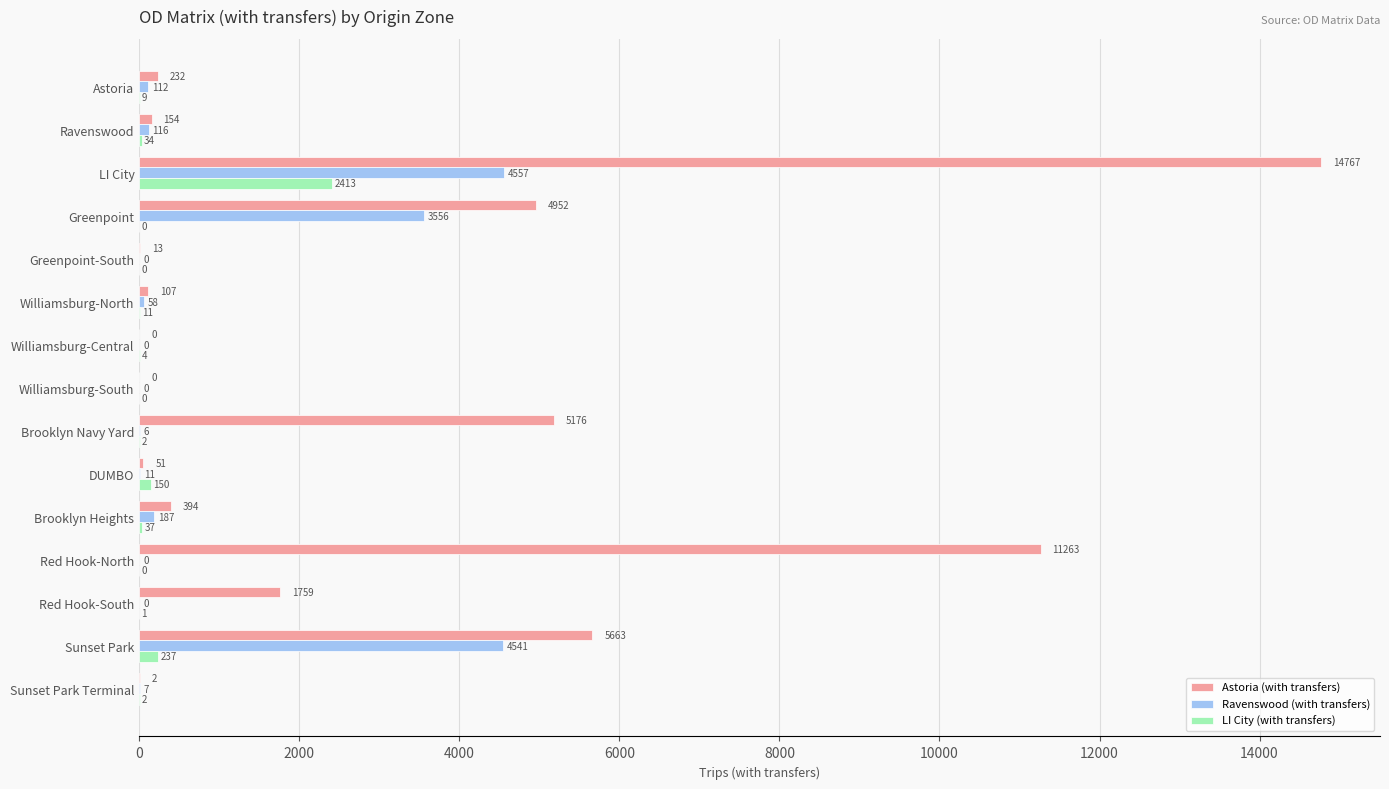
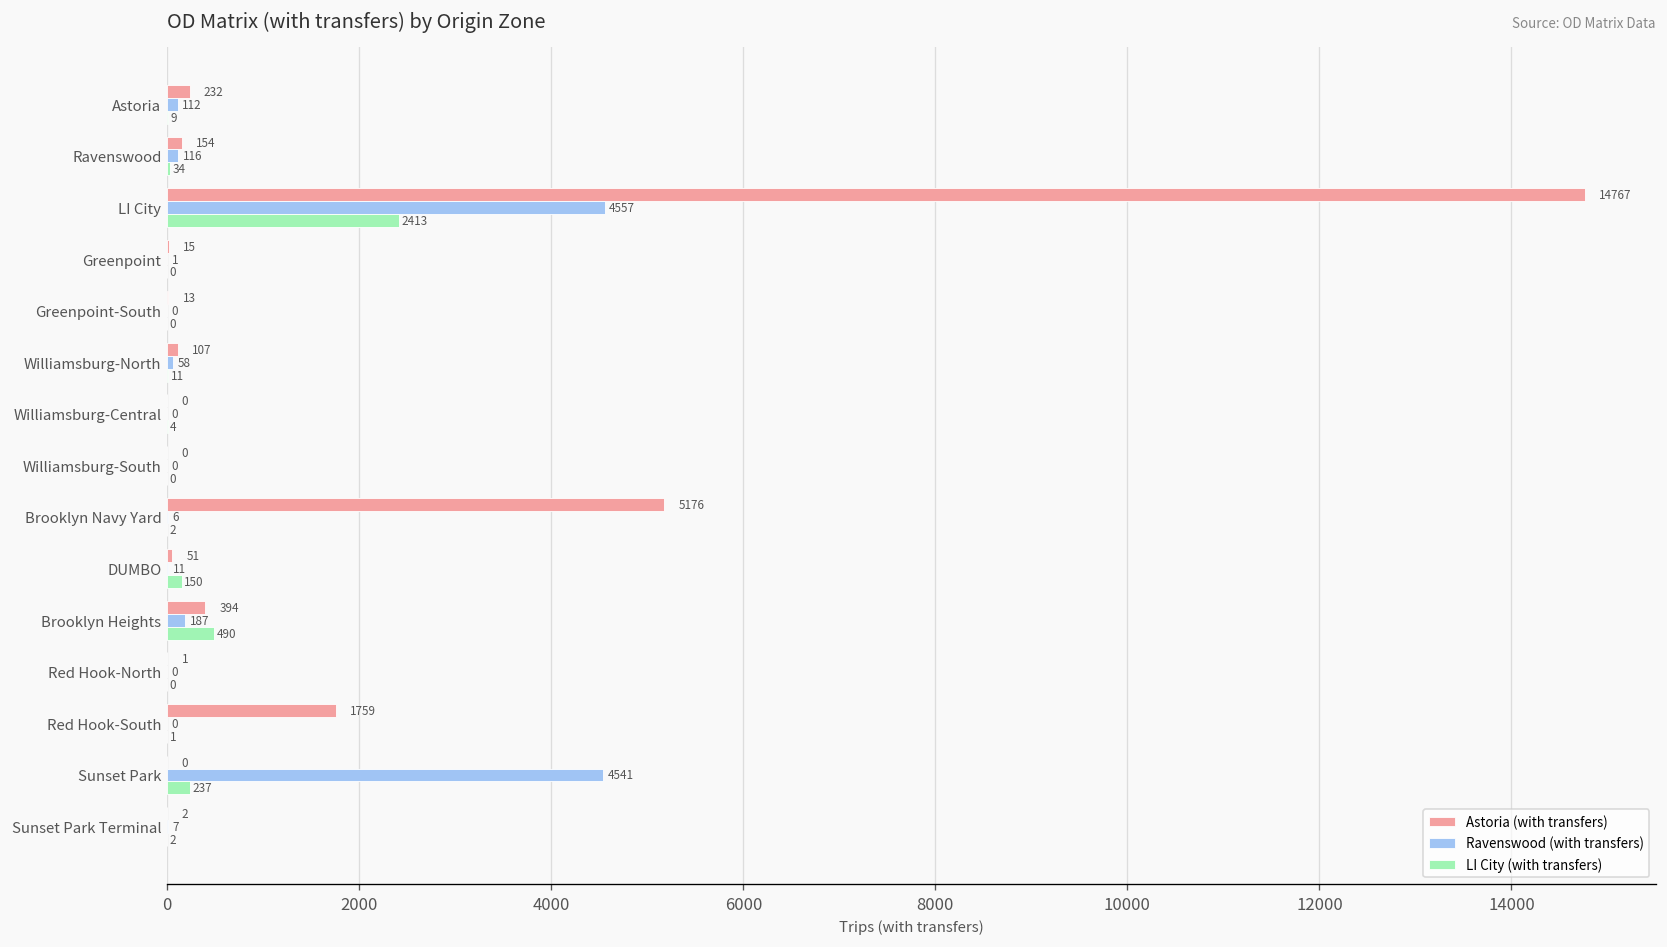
Astoria (with transfers), Greenpoint: 4952 -> 15
Ravenswood (with transfers), Greenpoint: 3556 -> 1
LI City (with transfers), Brooklyn Heights: 37 -> 490
Astoria (with transfers), Red Hook-North: 11263 -> 1
Astoria (with transfers), Sunset Park: 5663 -> 0
